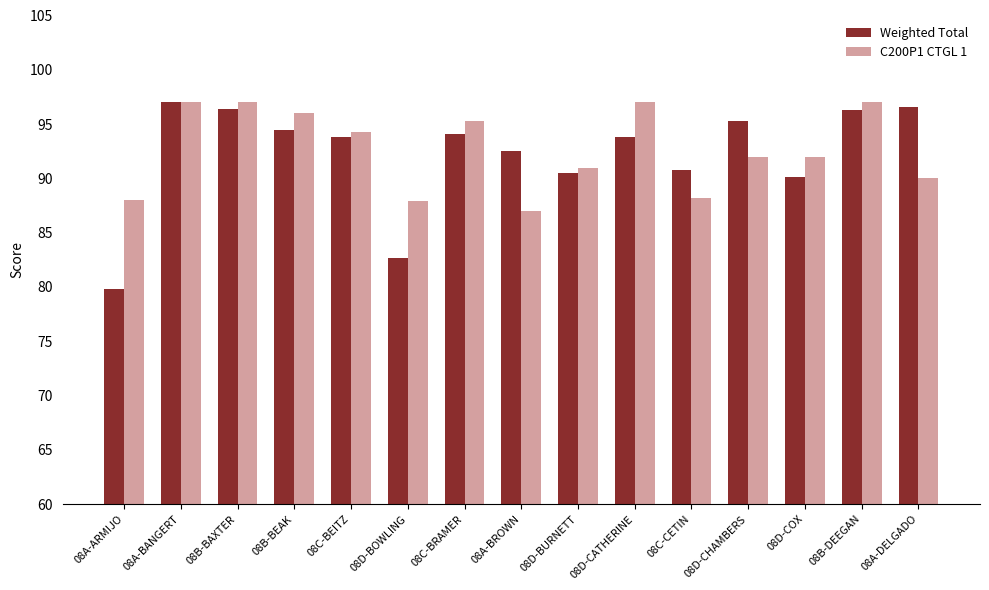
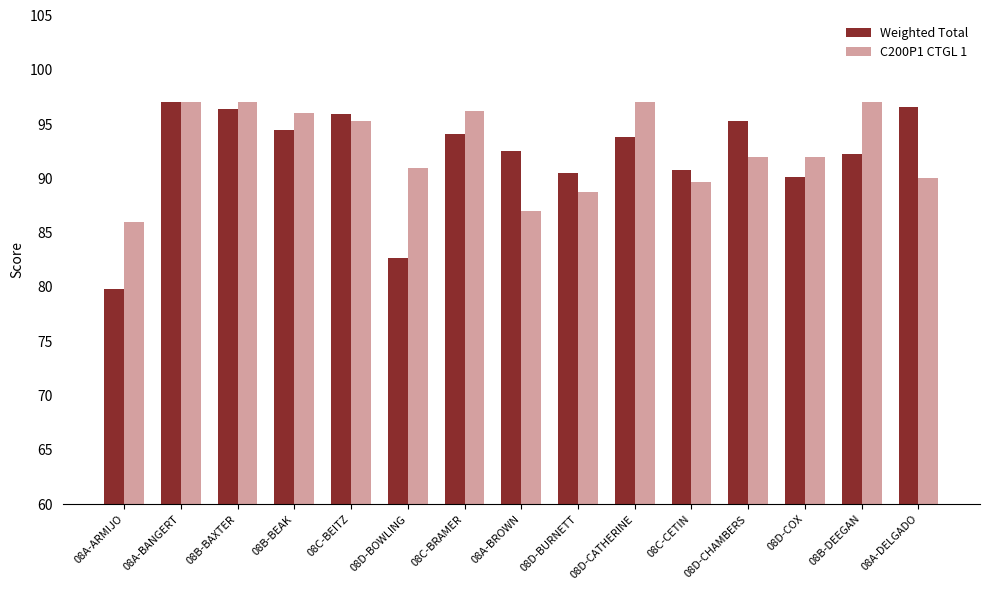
C200P1 CTGL 1, 08A-ARMIJO: 88 -> 86
Weighted Total, 08C-BEITZ: 93.8 -> 96.0
C200P1 CTGL 1, 08C-BEITZ: 94.3 -> 95.3
C200P1 CTGL 1, 08D-BOWLING: 87.9 -> 91.0
C200P1 CTGL 1, 08C-BRAMER: 95.3 -> 96.2
C200P1 CTGL 1, 08D-BURNETT: 91.0 -> 88.8
C200P1 CTGL 1, 08C-CETIN: 88.2 -> 89.6
Weighted Total, 08B-DEEGAN: 96.3 -> 92.3
